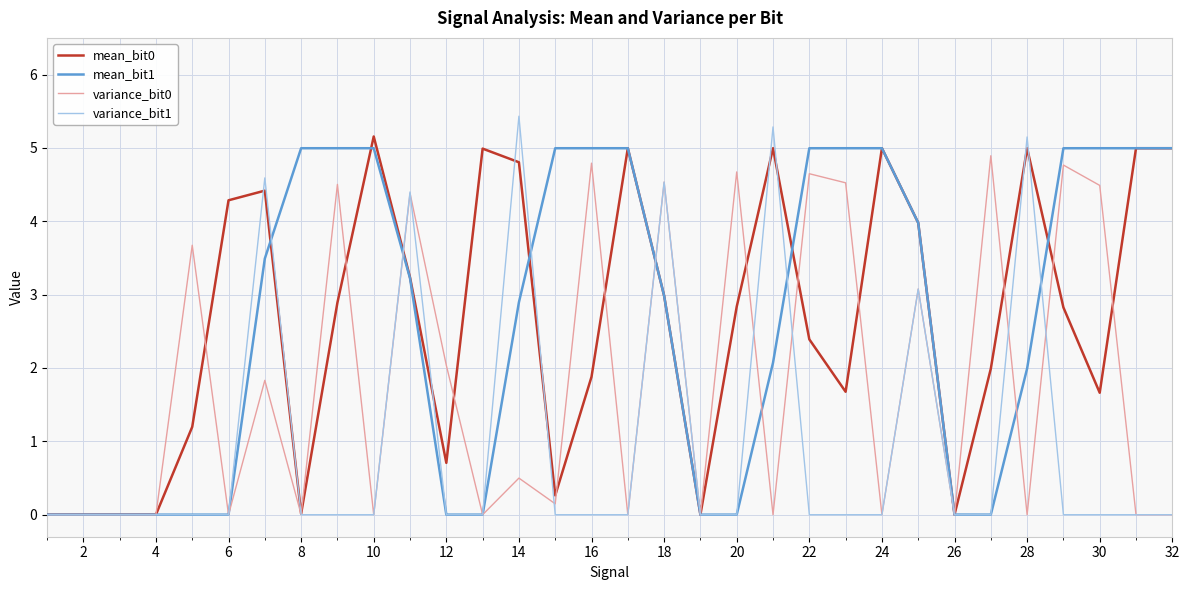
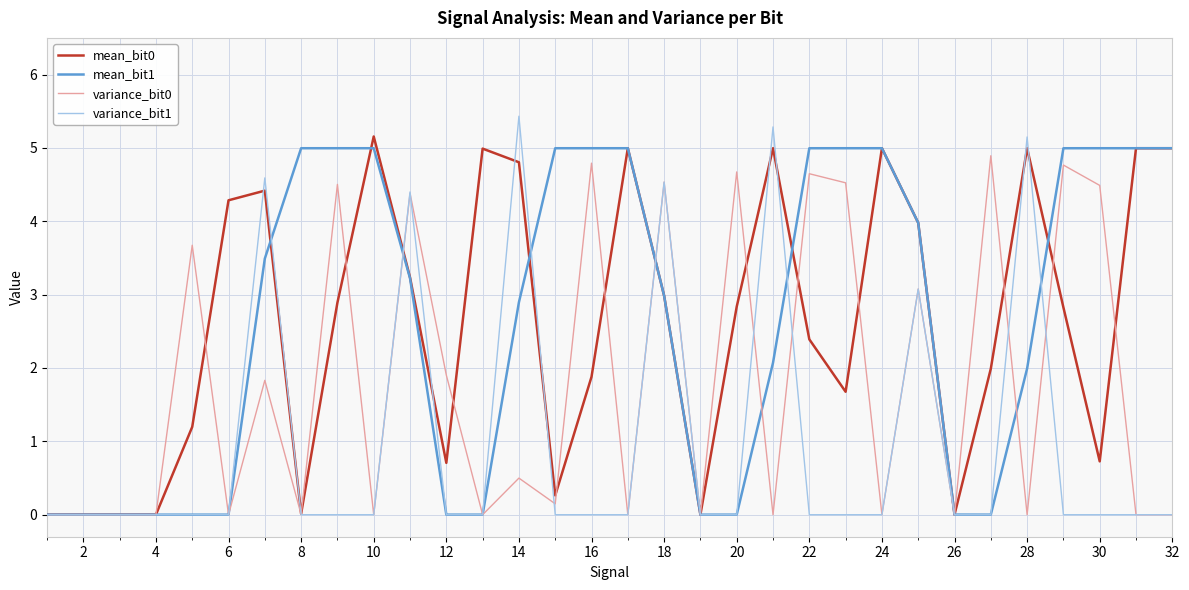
variance_bit0, 12: 2.0 -> 1.9
mean_bit0, 30: 1.7 -> 0.7
